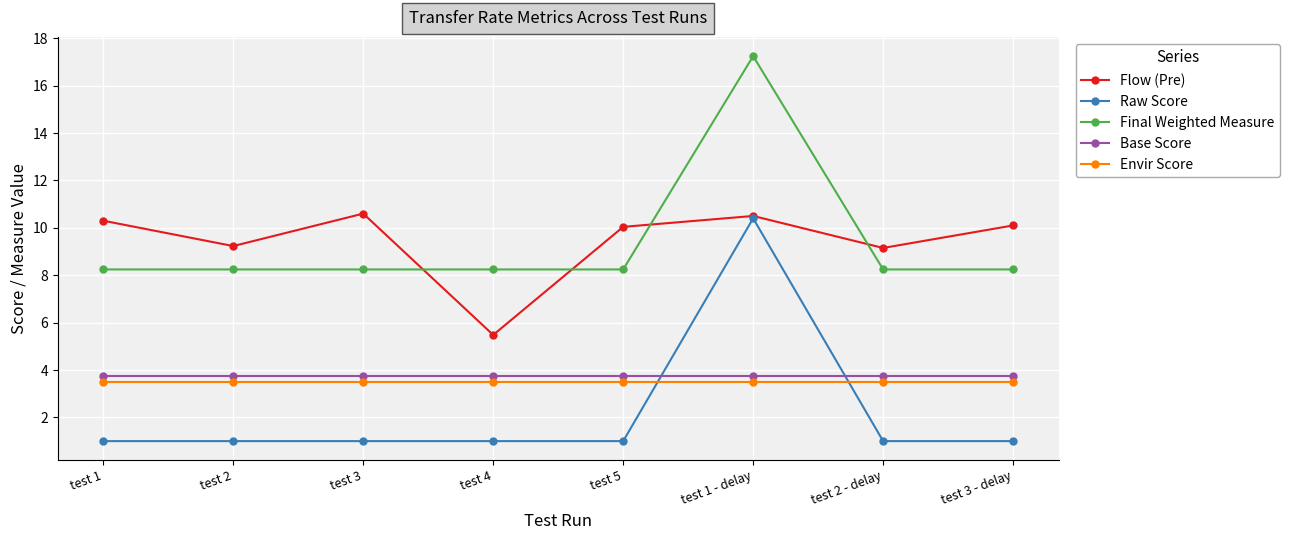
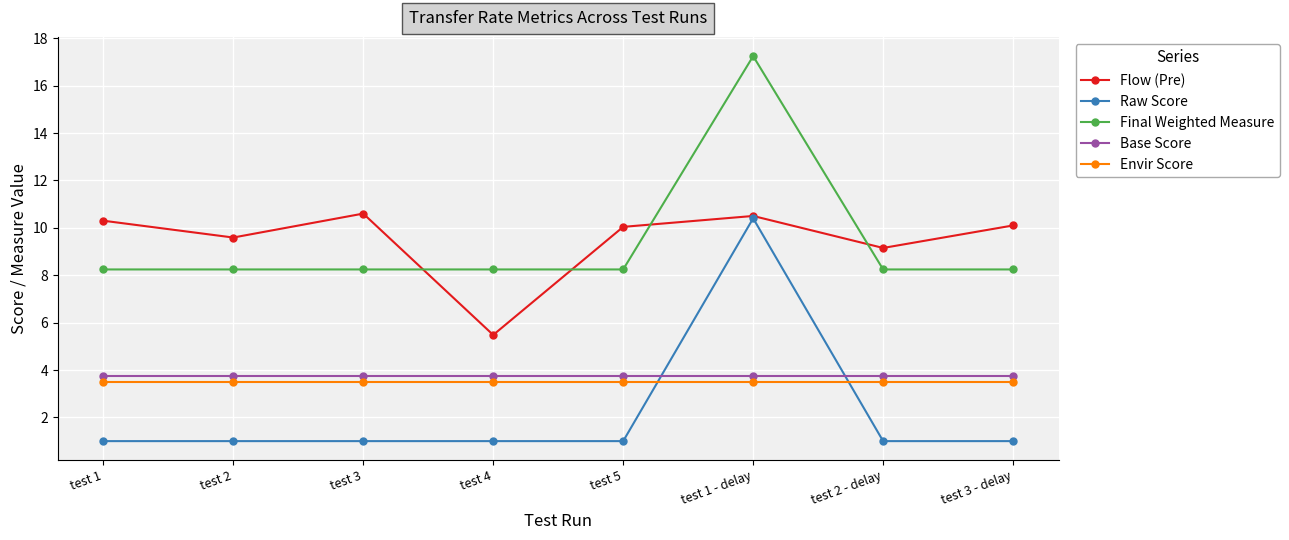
Flow (Pre), test 2: 9.2 -> 9.6
